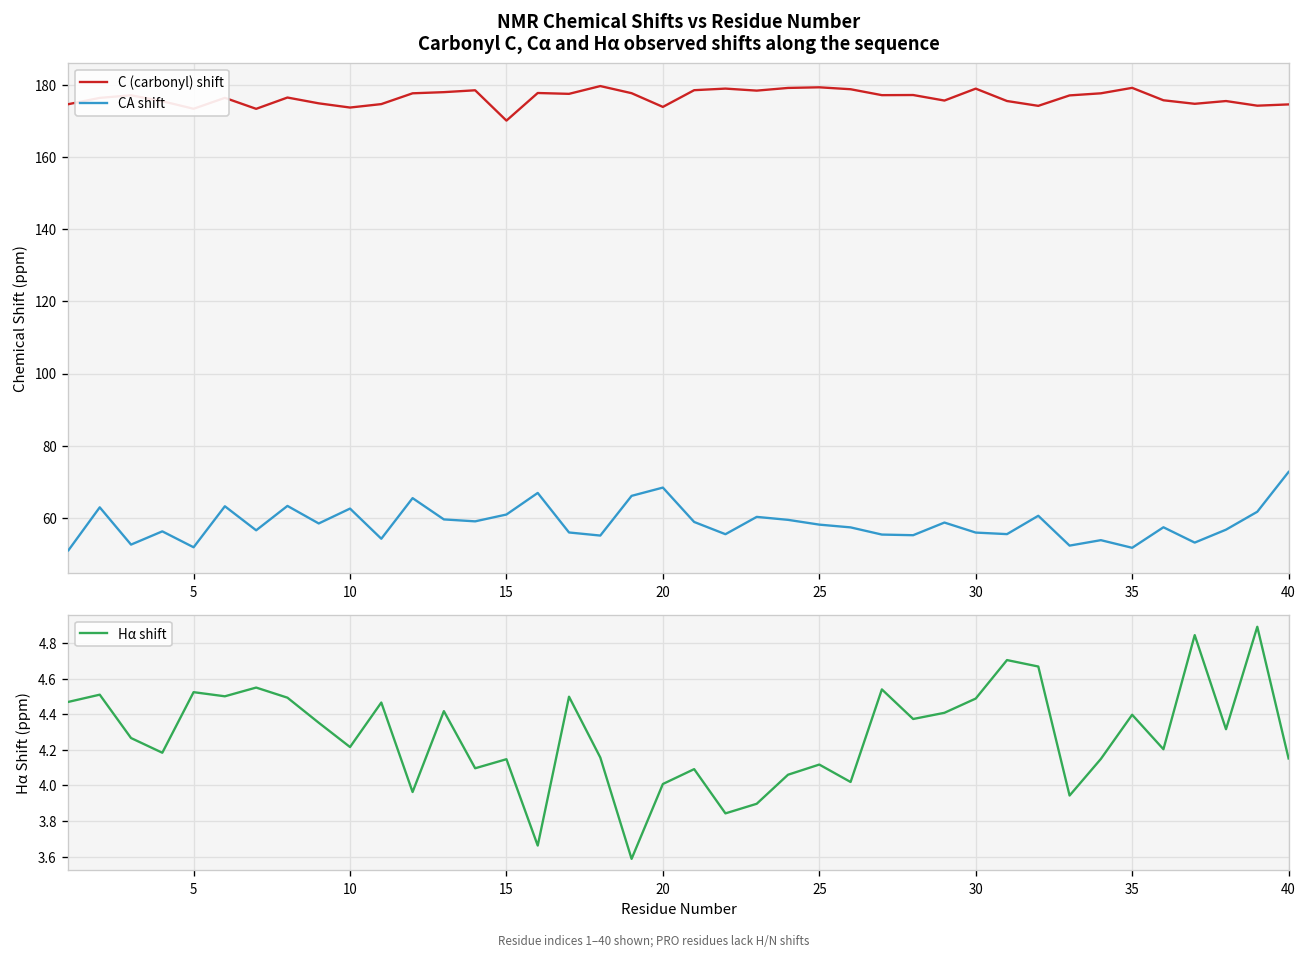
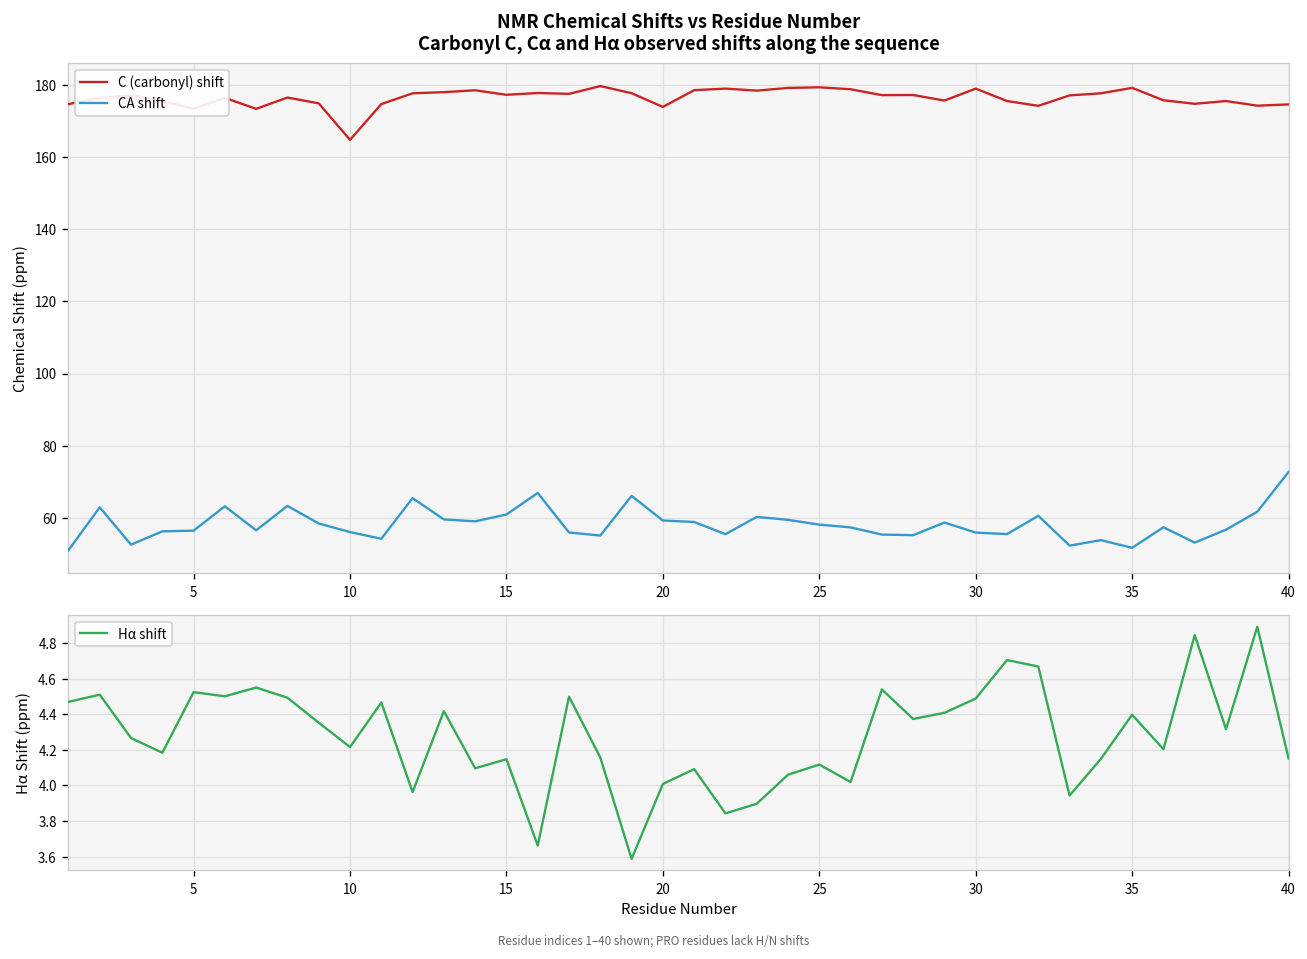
NMR Chemical Shifts vs Residue Number Carbonyl C, Cα and Hα observed shifts along the sequence, CA shift, 5: 52 -> 56
NMR Chemical Shifts vs Residue Number Carbonyl C, Cα and Hα observed shifts along the sequence, C (carbonyl) shift, 10: 174 -> 165
NMR Chemical Shifts vs Residue Number Carbonyl C, Cα and Hα observed shifts along the sequence, CA shift, 10: 63 -> 56
NMR Chemical Shifts vs Residue Number Carbonyl C, Cα and Hα observed shifts along the sequence, C (carbonyl) shift, 15: 170 -> 177
NMR Chemical Shifts vs Residue Number Carbonyl C, Cα and Hα observed shifts along the sequence, CA shift, 20: 68 -> 59
